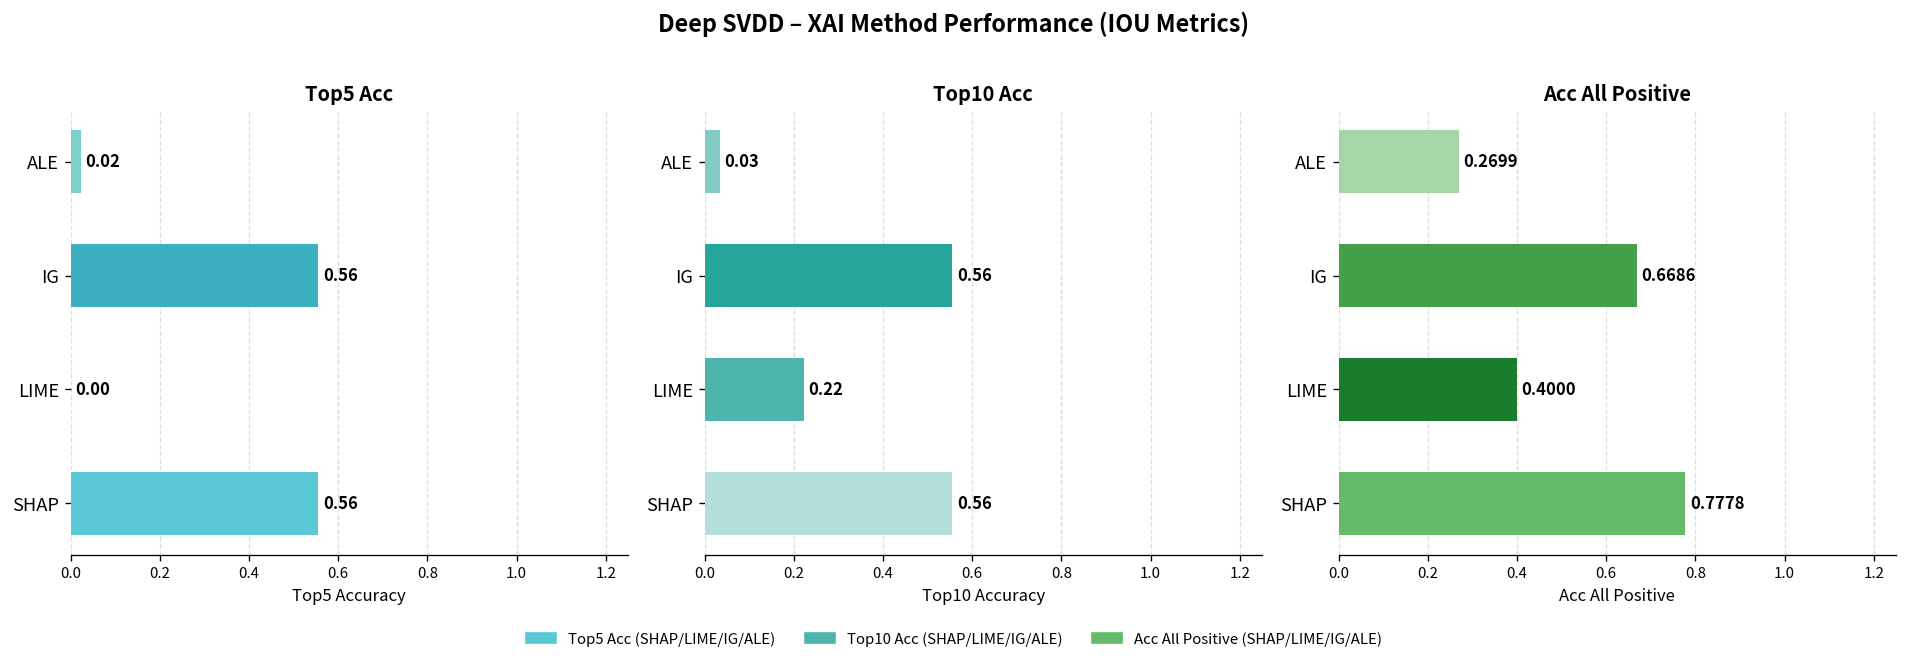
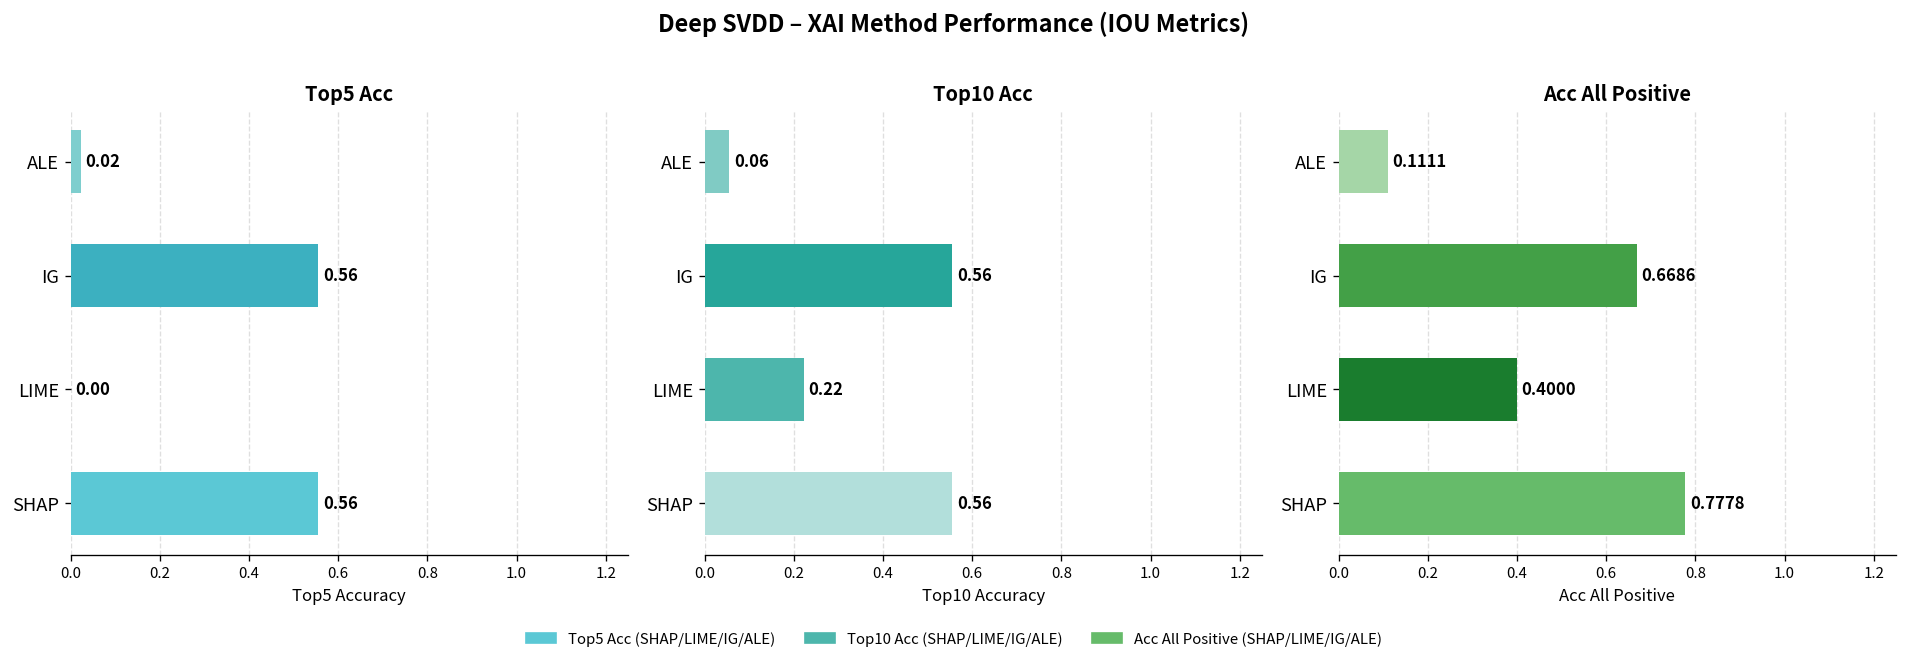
Top10 Acc, ALE: 0.03 -> 0.06
Acc All Positive, ALE: 0.2699 -> 0.1111
